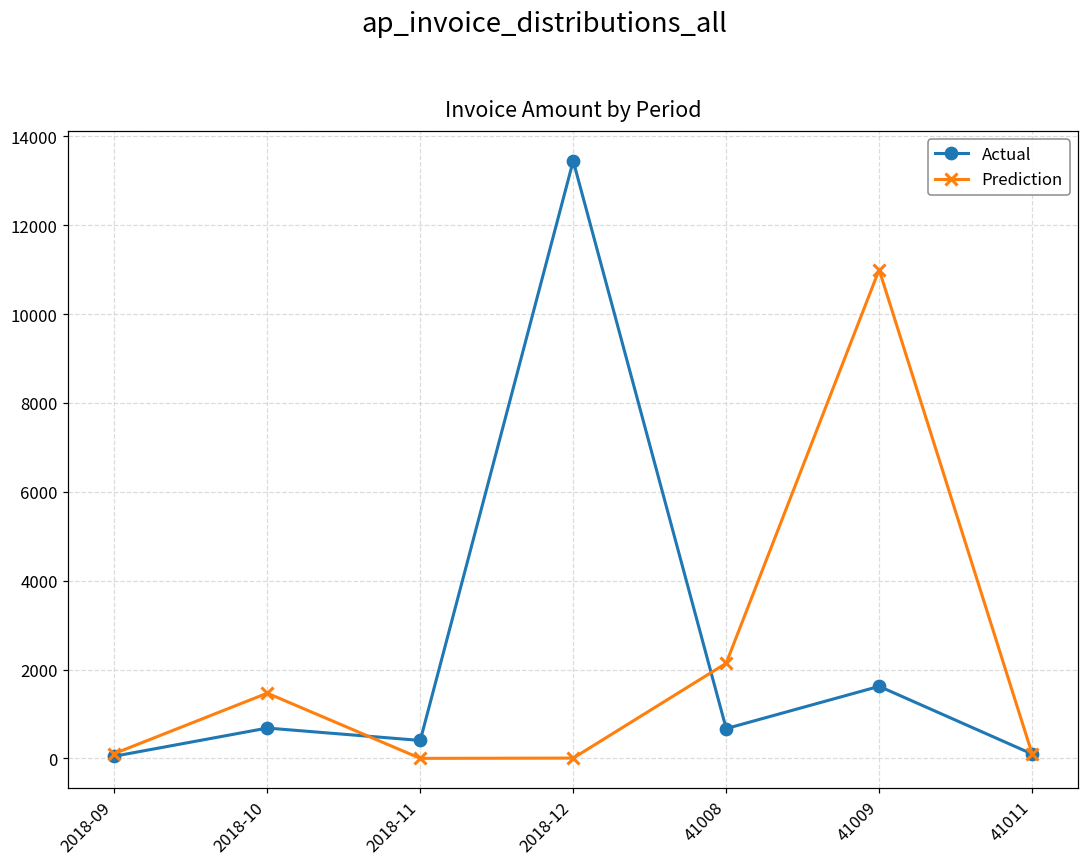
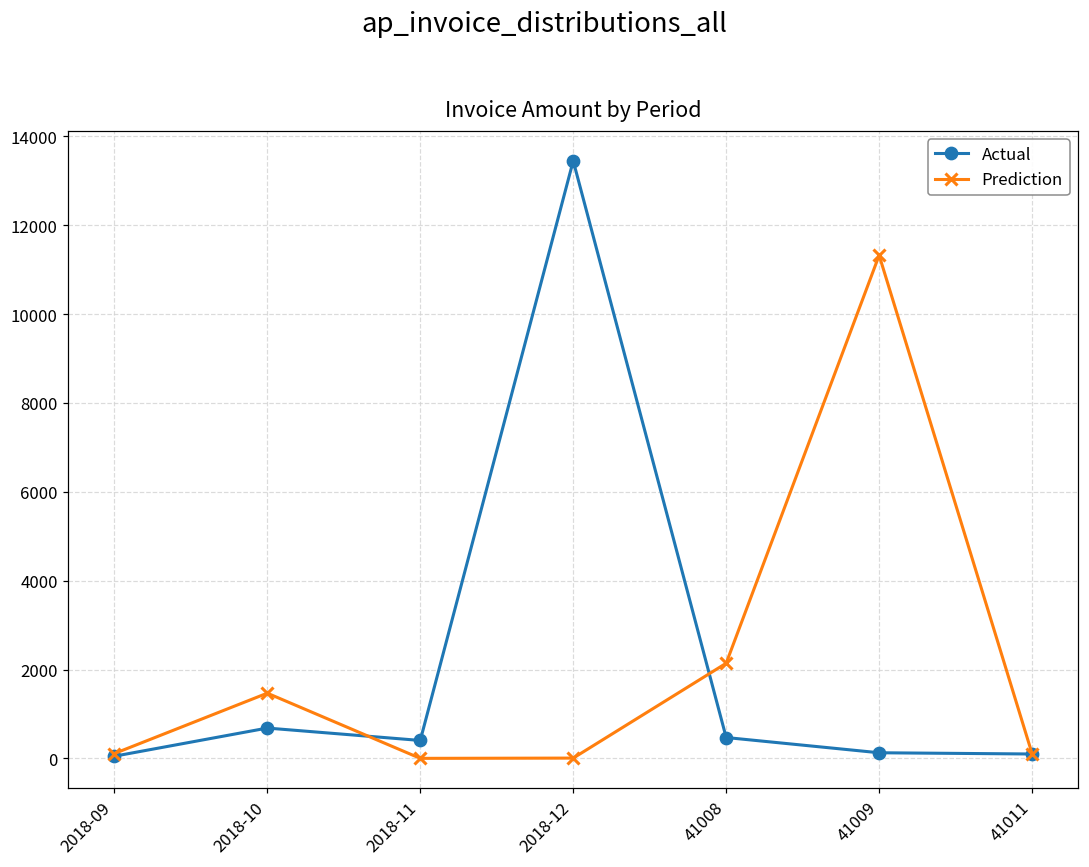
Actual, 41008: 700 -> 500
Actual, 41009: 1600 -> 100
Prediction, 41009: 11000 -> 11300
